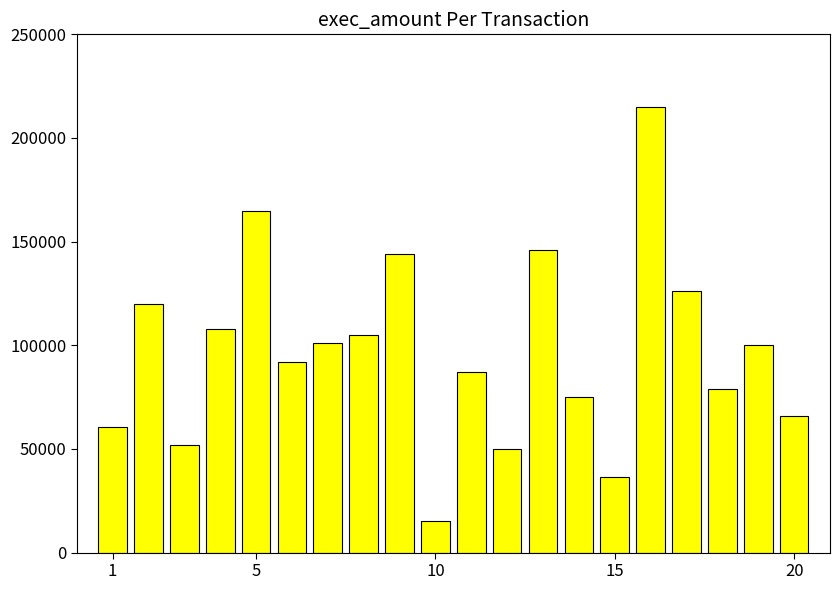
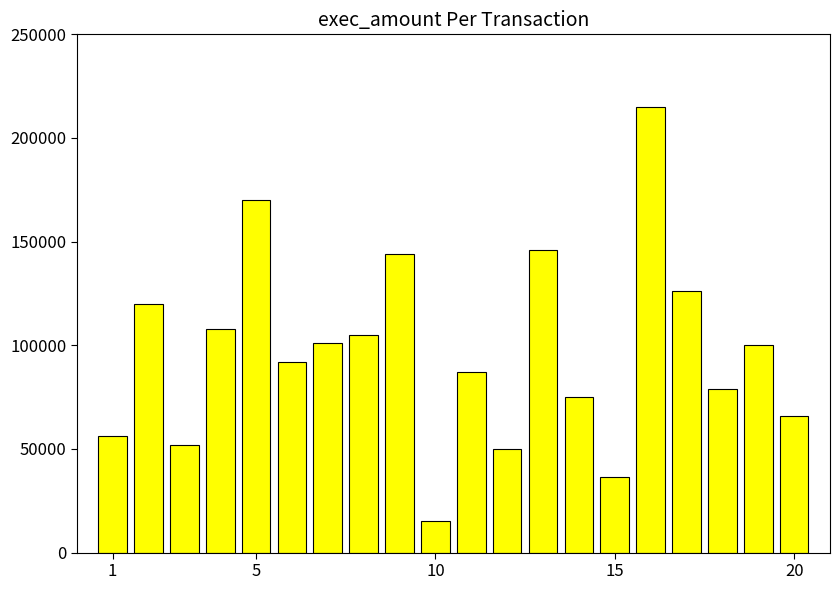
1: 60000 -> 56000
5: 165000 -> 170000
